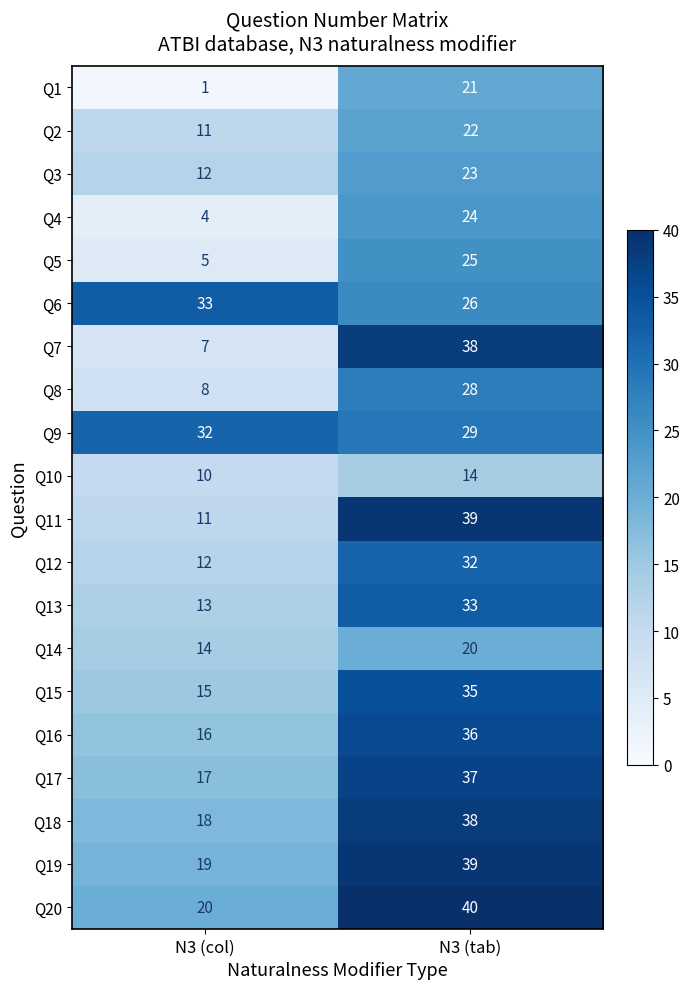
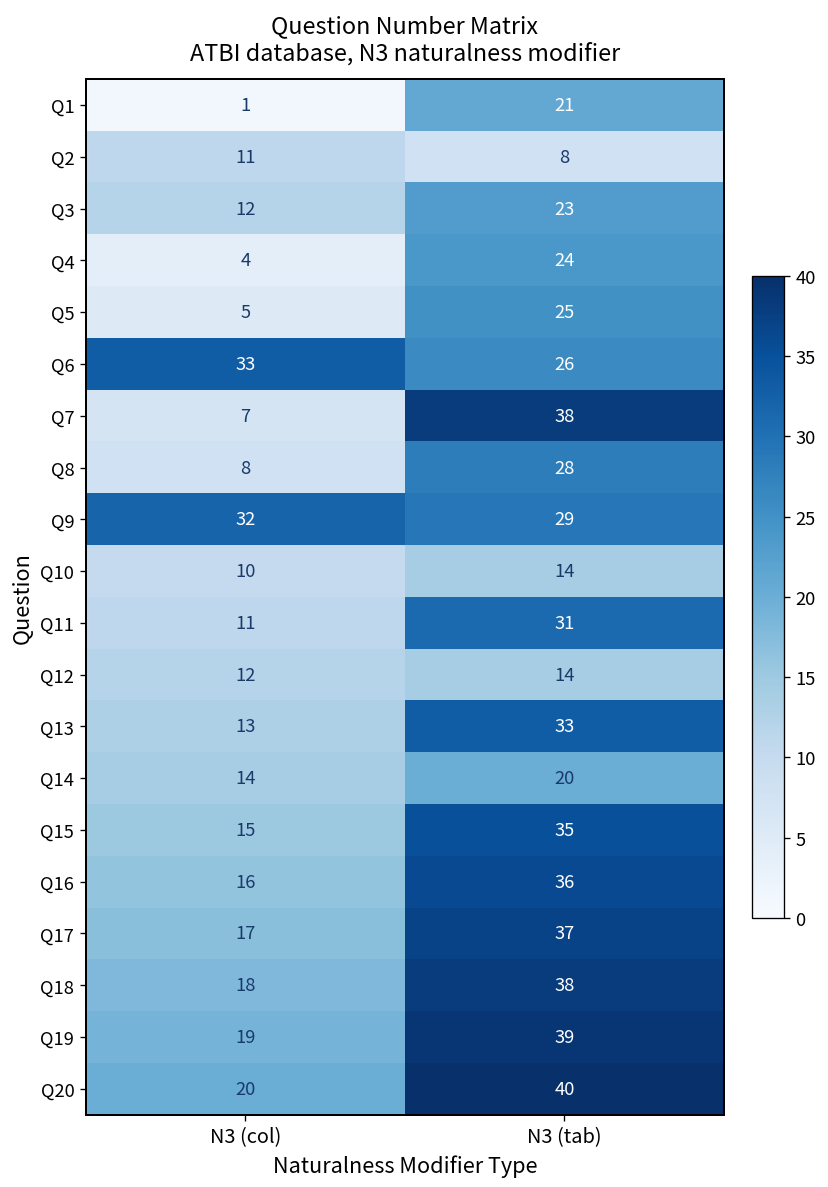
Q2, N3 (tab): 22 -> 8
Q11, N3 (tab): 39 -> 31
Q12, N3 (tab): 32 -> 14
